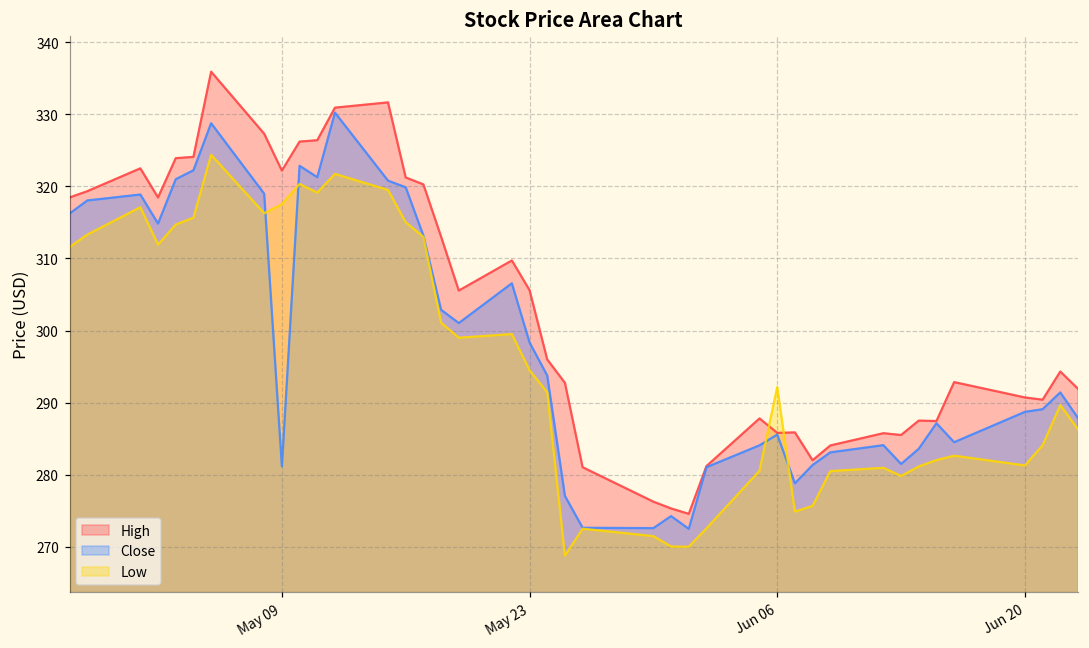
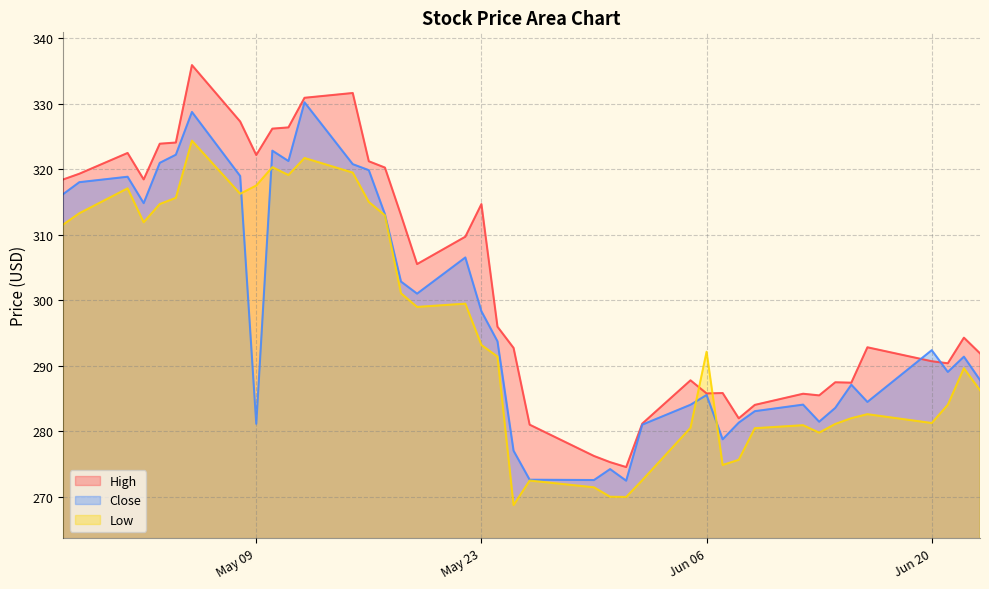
High, May 23: 306 -> 315
Low, May 23: 294 -> 293
Close, Jun 20: 289 -> 292
